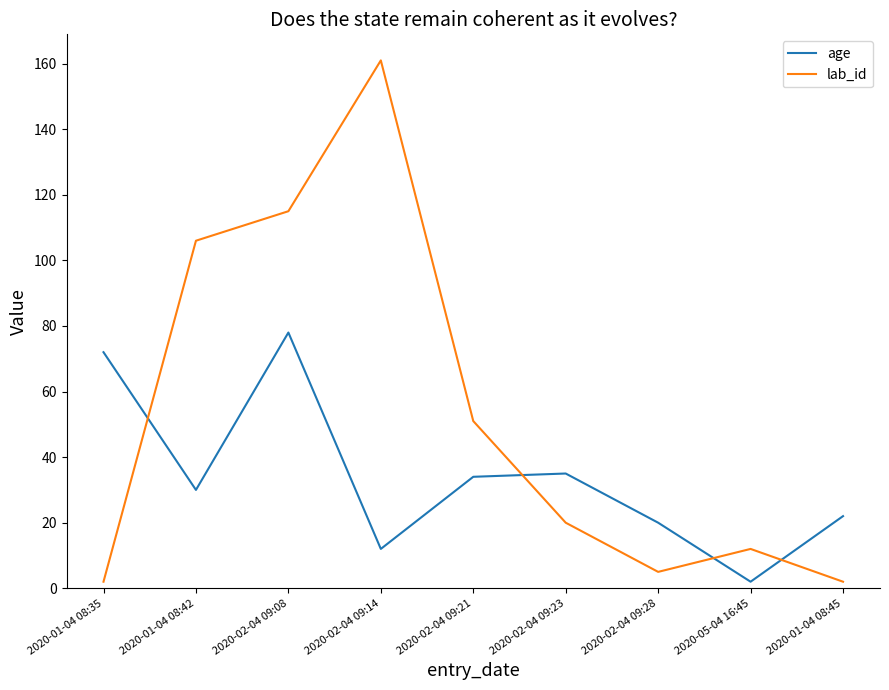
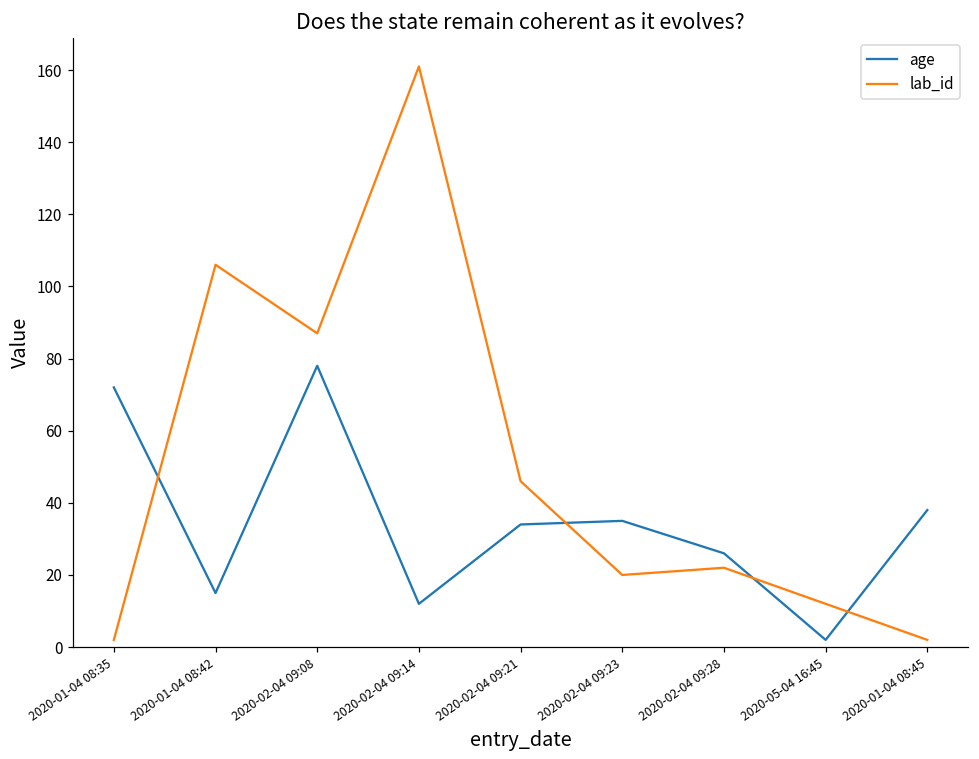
age, 2020-01-04 08:42: 30 -> 15
lab_id, 2020-02-04 09:08: 115 -> 87
lab_id, 2020-02-04 09:21: 51 -> 46
age, 2020-02-04 09:28: 20 -> 26
lab_id, 2020-02-04 09:28: 5 -> 22
age, 2020-01-04 08:45: 22 -> 38
